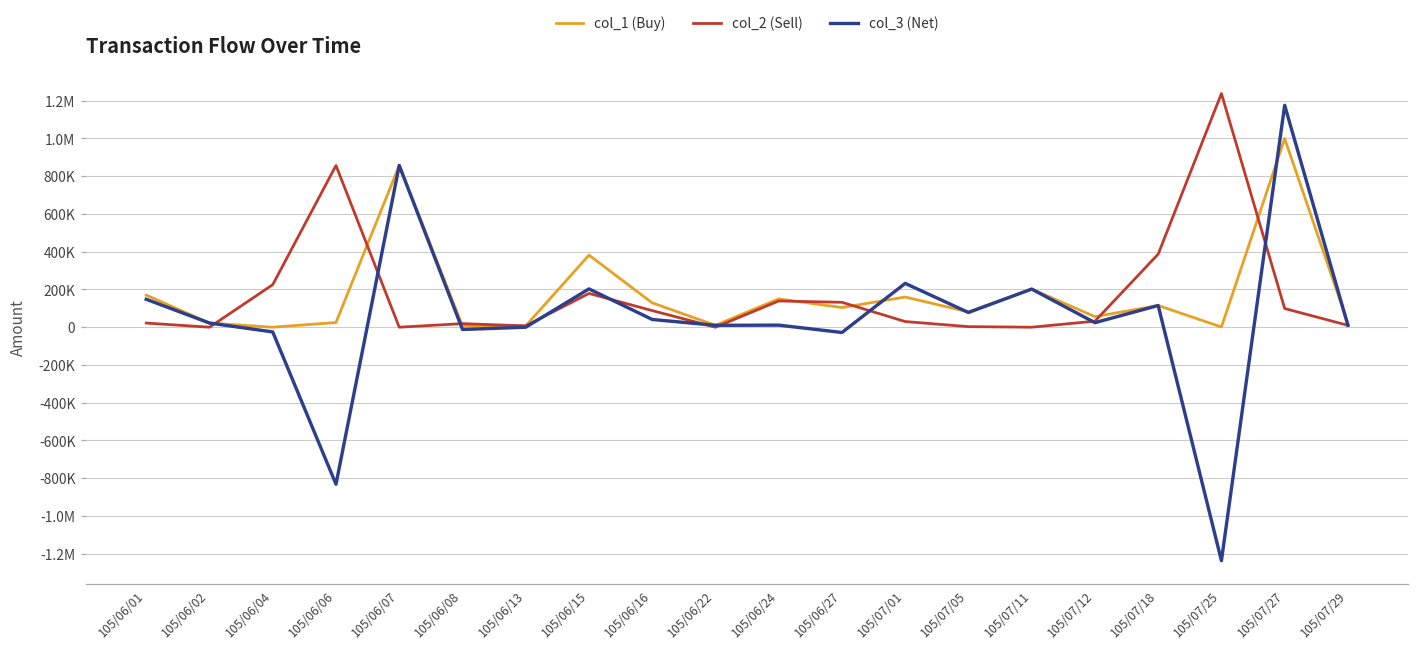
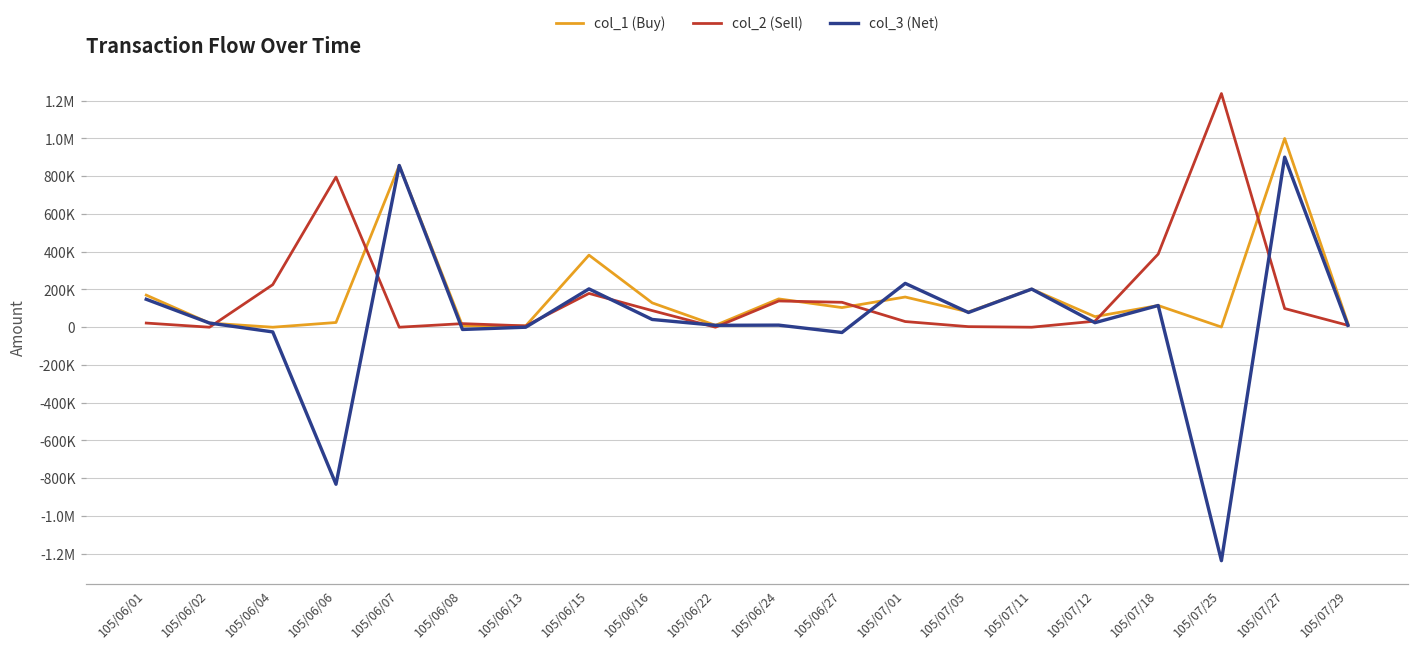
col_2 (Sell), 105/06/06: 860000 -> 800000
col_3 (Net), 105/07/27: 1180000 -> 900000
